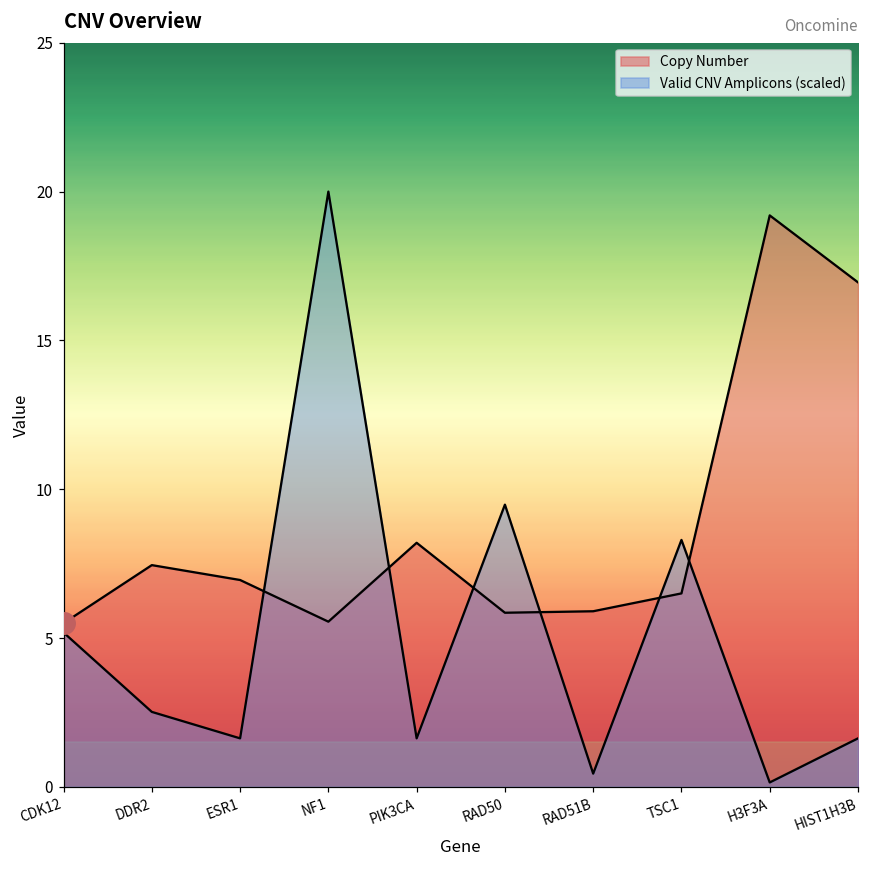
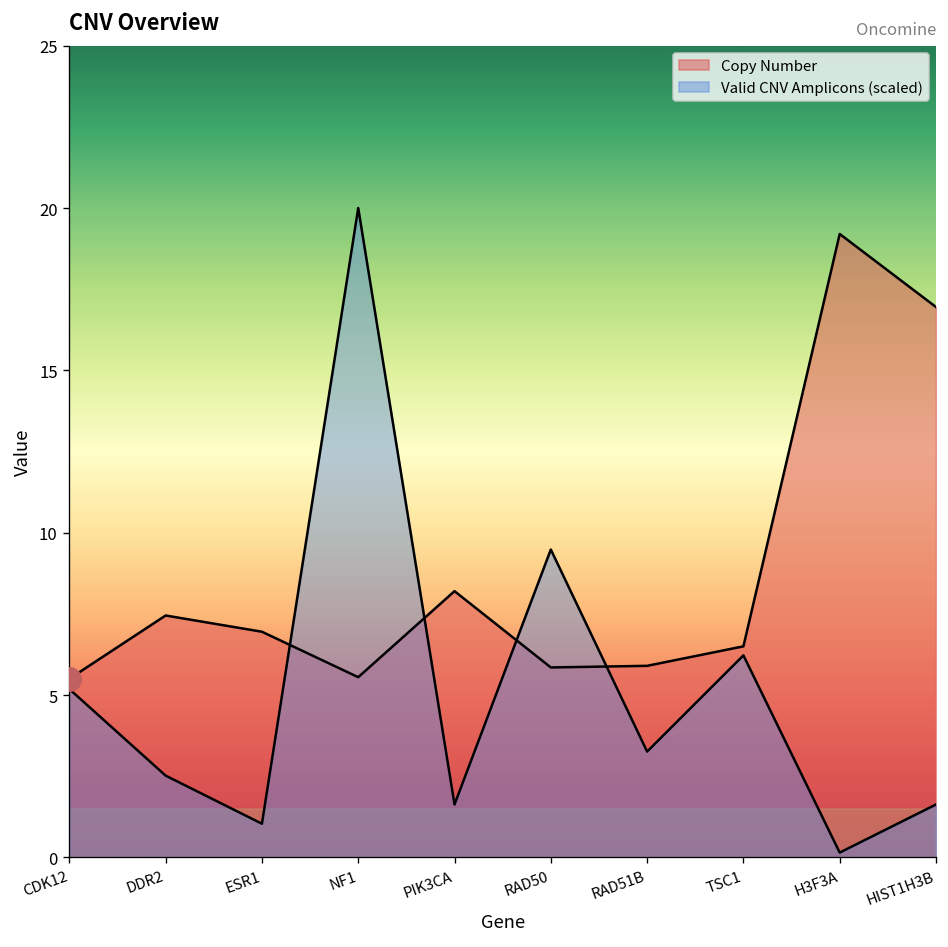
Valid CNV Amplicons (scaled), ESR1: 1.6 -> 1.0
Valid CNV Amplicons (scaled), RAD51B: 0.4 -> 3.3
Valid CNV Amplicons (scaled), TSC1: 8.3 -> 6.2
